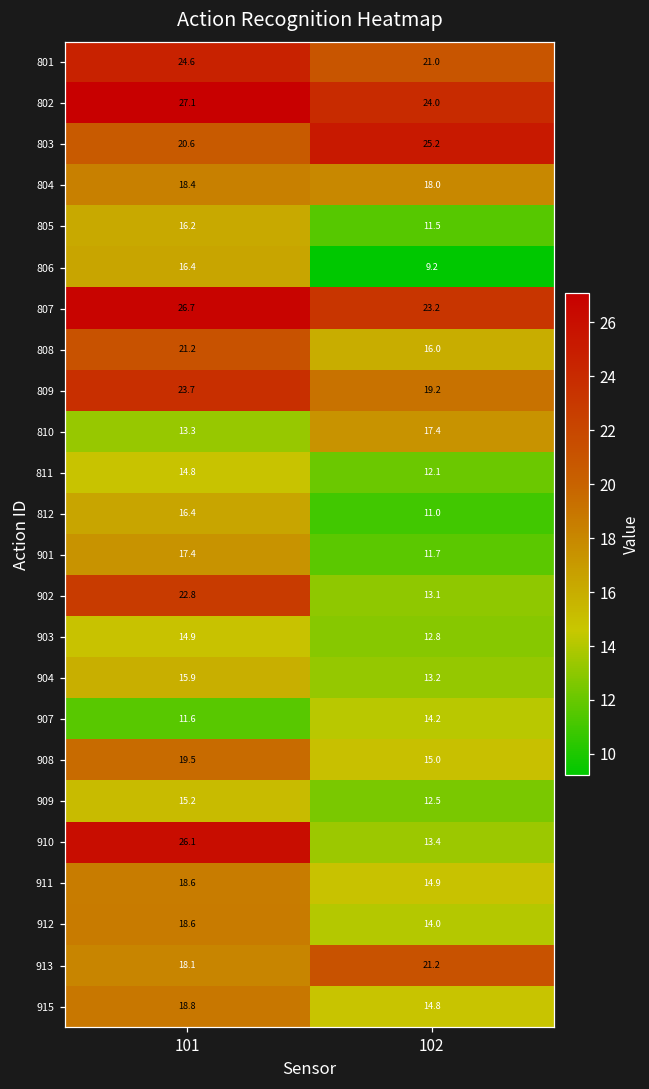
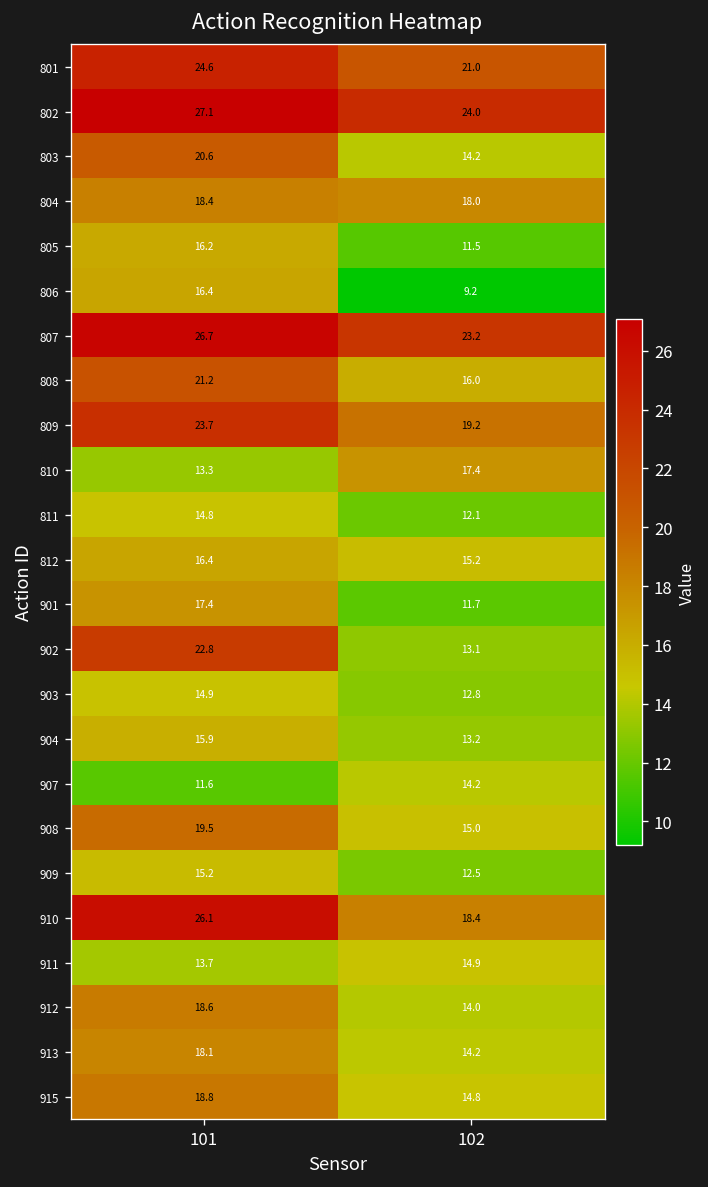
803, 102: 25.2 -> 14.2
812, 102: 11.0 -> 15.2
910, 102: 13.4 -> 18.4
911, 101: 18.6 -> 13.7
913, 102: 21.2 -> 14.2
